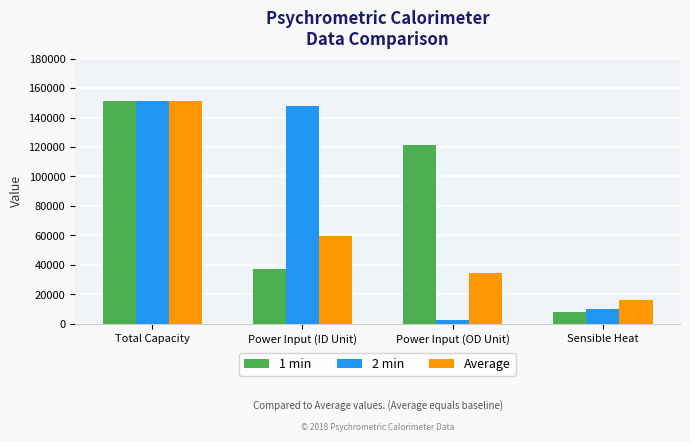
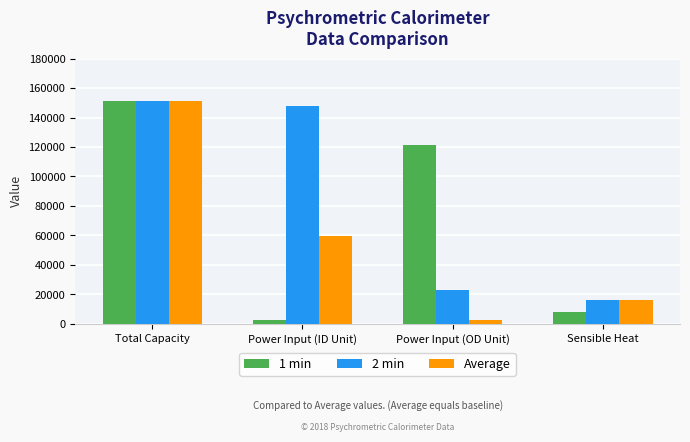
1 min, Power Input (ID Unit): 37000 -> 3000
2 min, Power Input (OD Unit): 3000 -> 23000
Average, Power Input (OD Unit): 35000 -> 3000
2 min, Sensible Heat: 10000 -> 16000
